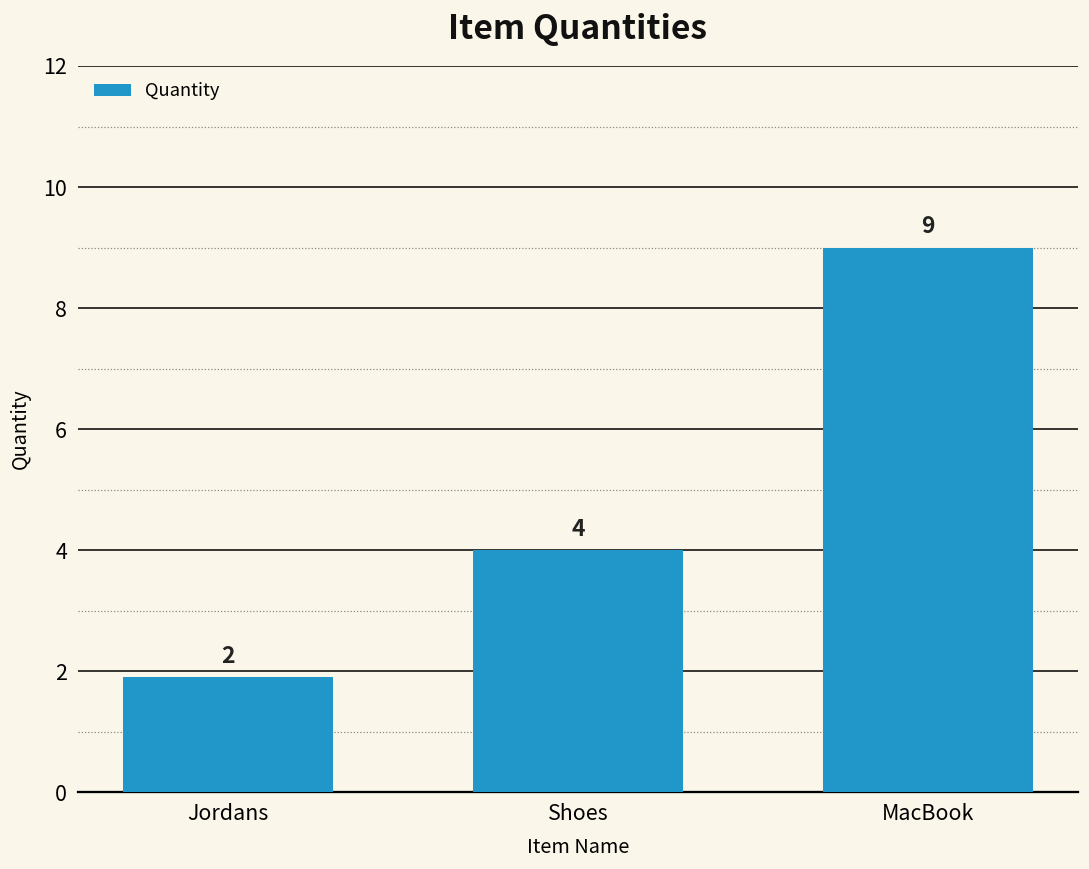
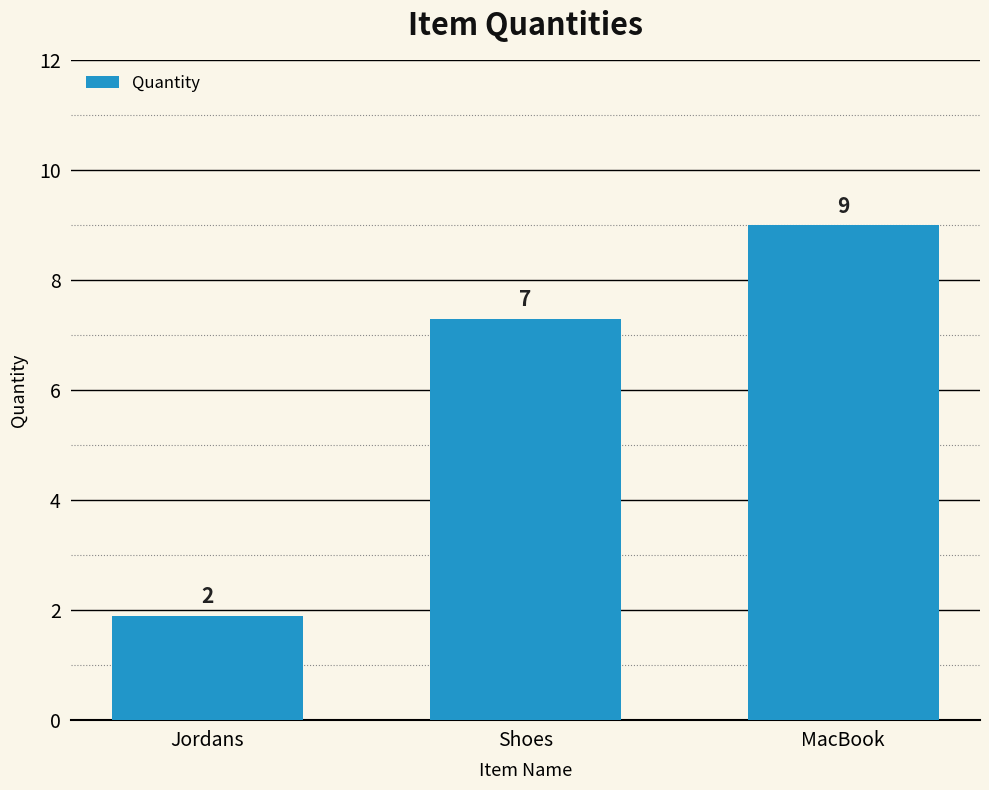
Shoes: 4 -> 7
